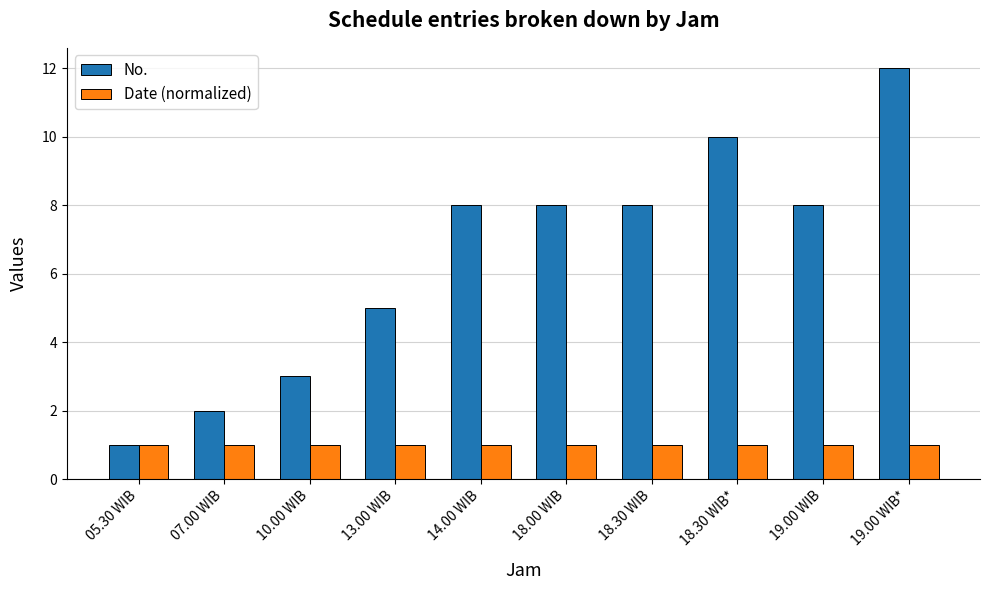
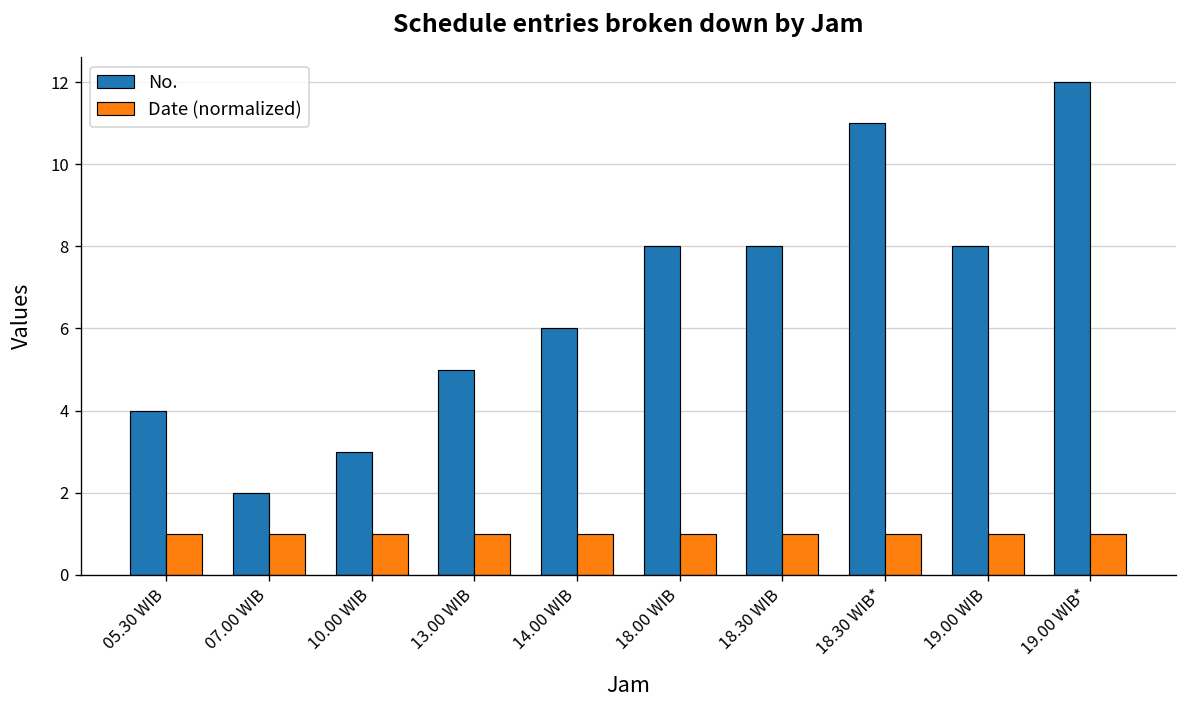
No., 05.30 WIB: 1 -> 4
No., 14.00 WIB: 8 -> 6
No., 18.30 WIB*: 10 -> 11
